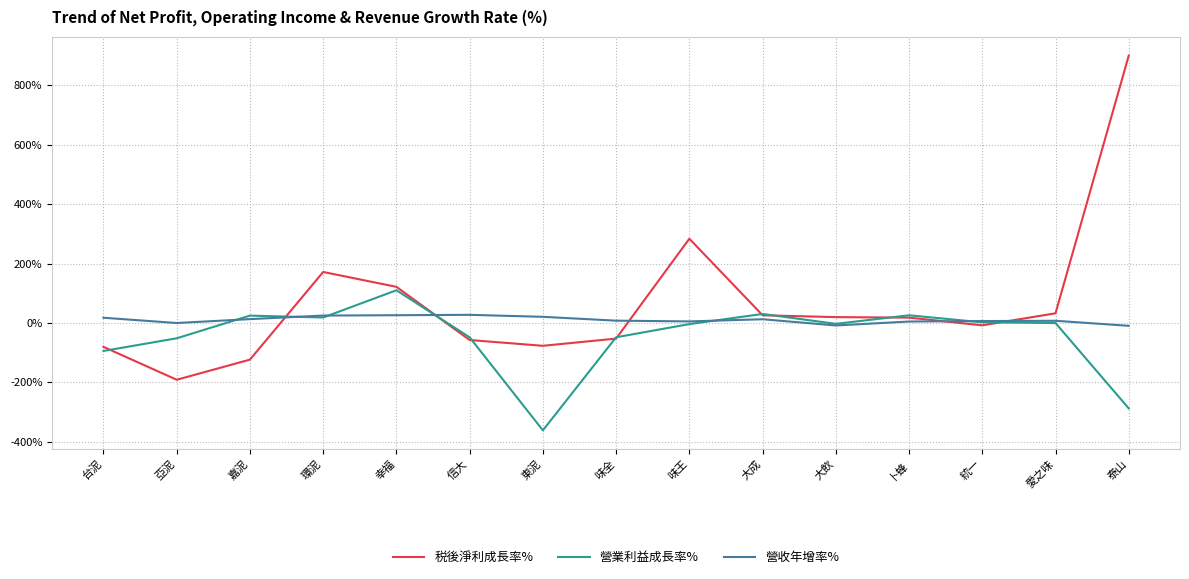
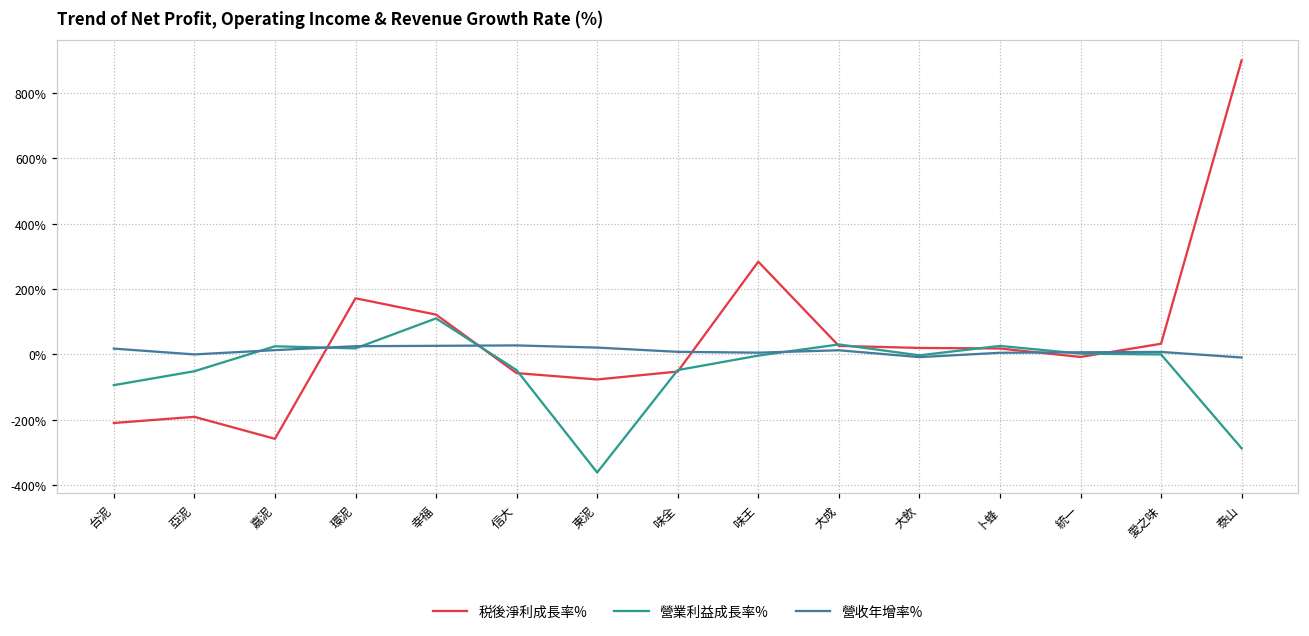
税後淨利成長率%, 台泥: -80% -> -210%
税後淨利成長率%, 嘉泥: -120% -> -260%
